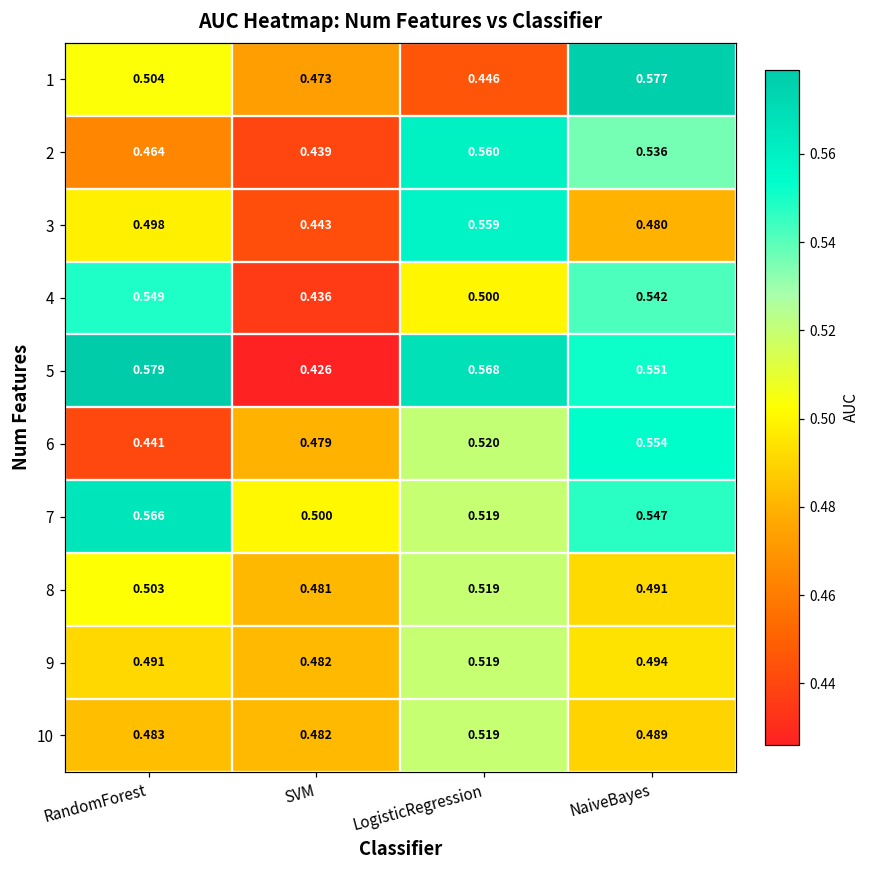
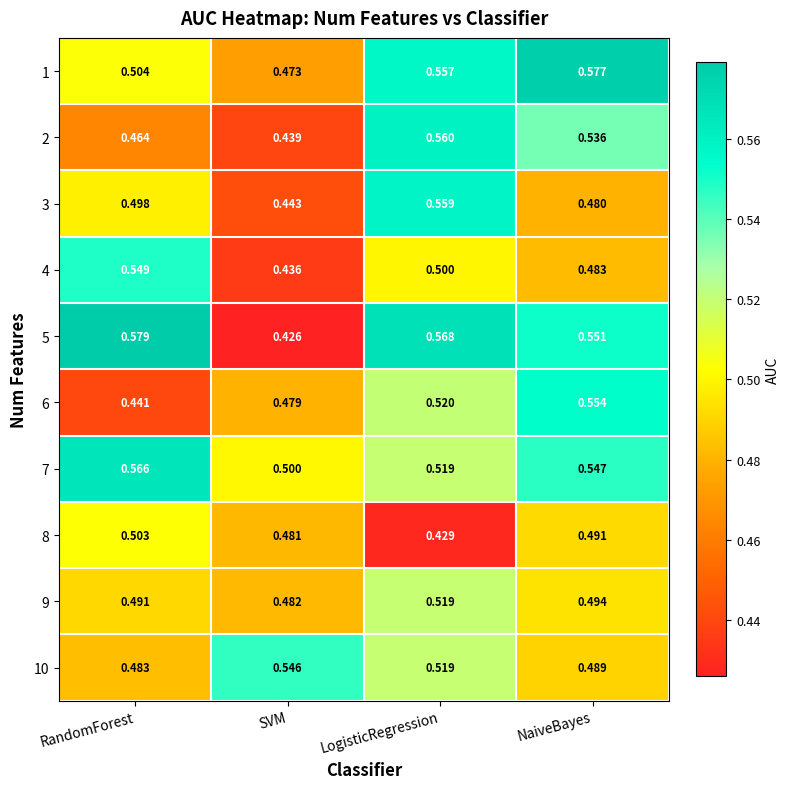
1, LogisticRegression: 0.446 -> 0.557
4, NaiveBayes: 0.542 -> 0.483
8, LogisticRegression: 0.519 -> 0.429
10, SVM: 0.482 -> 0.546
